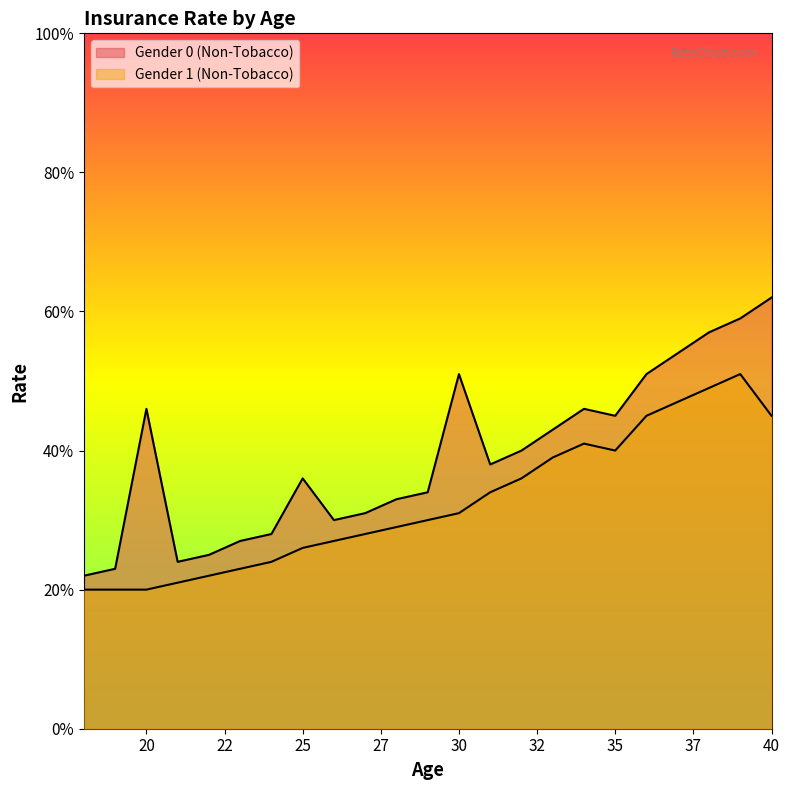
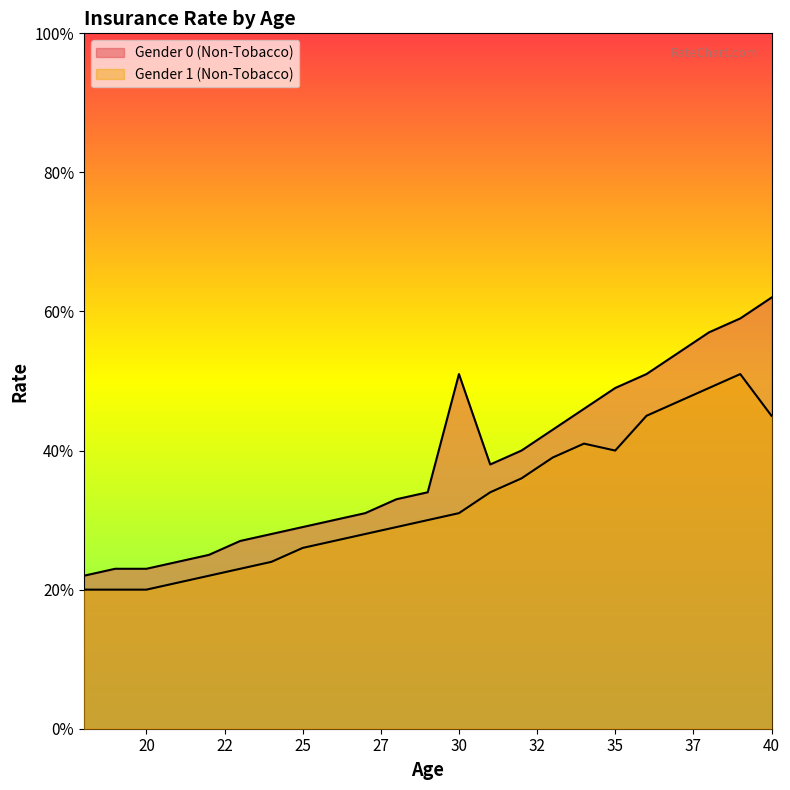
Gender 0 (Non-Tobacco), 20: 46% -> 23%
Gender 0 (Non-Tobacco), 25: 36% -> 29%
Gender 0 (Non-Tobacco), 35: 45% -> 49%
